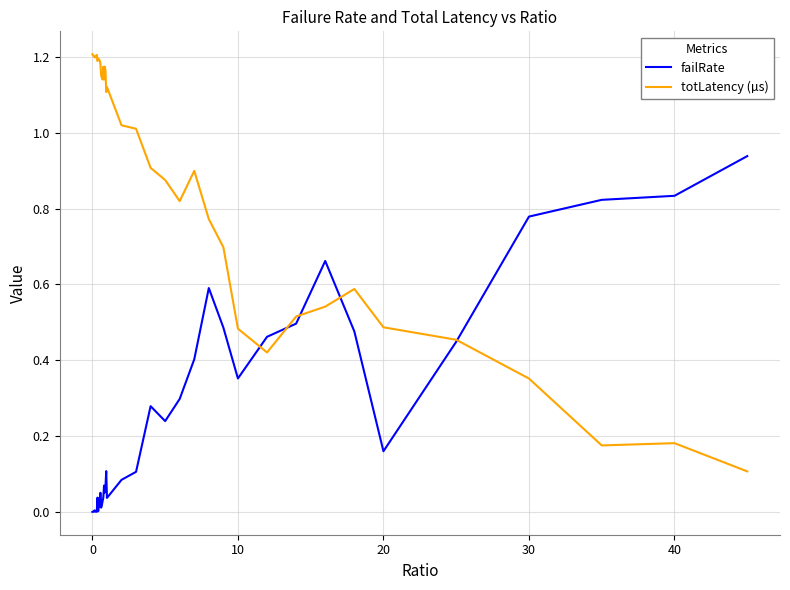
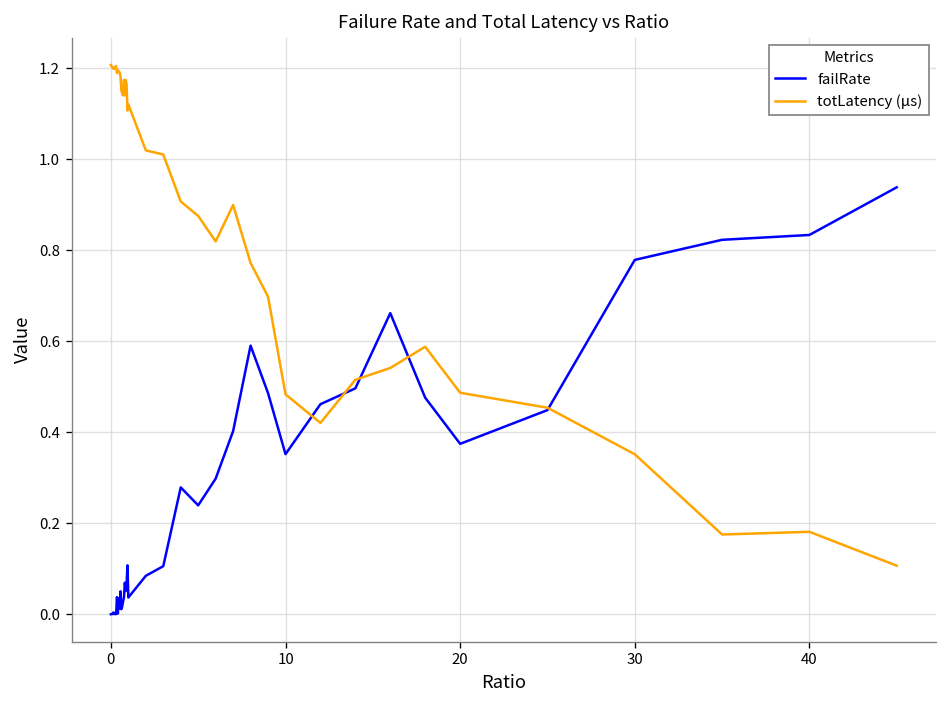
failRate, 20: 0.16 -> 0.37
